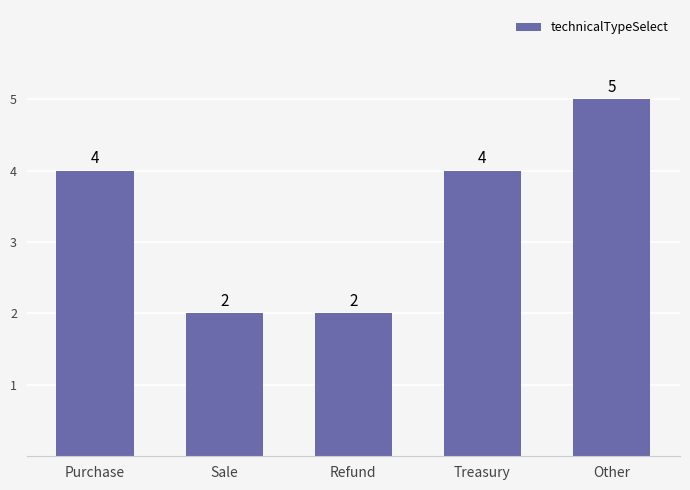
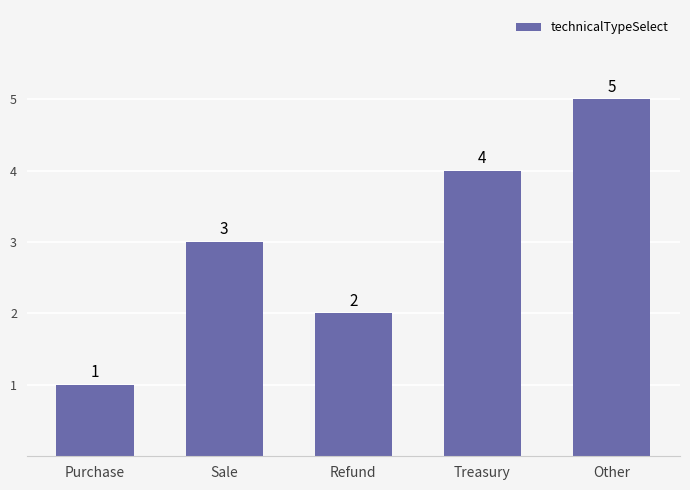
Purchase: 4 -> 1
Sale: 2 -> 3
